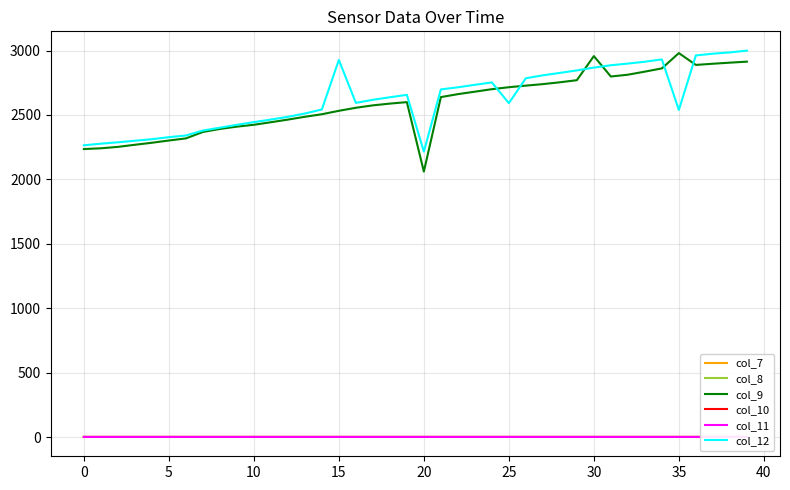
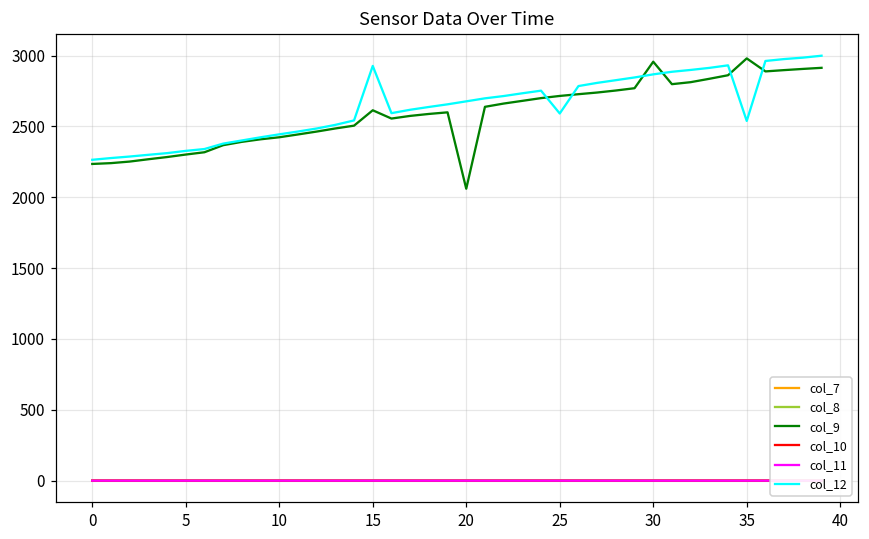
col_9, 15: 2530 -> 2610
col_12, 20: 2210 -> 2680
